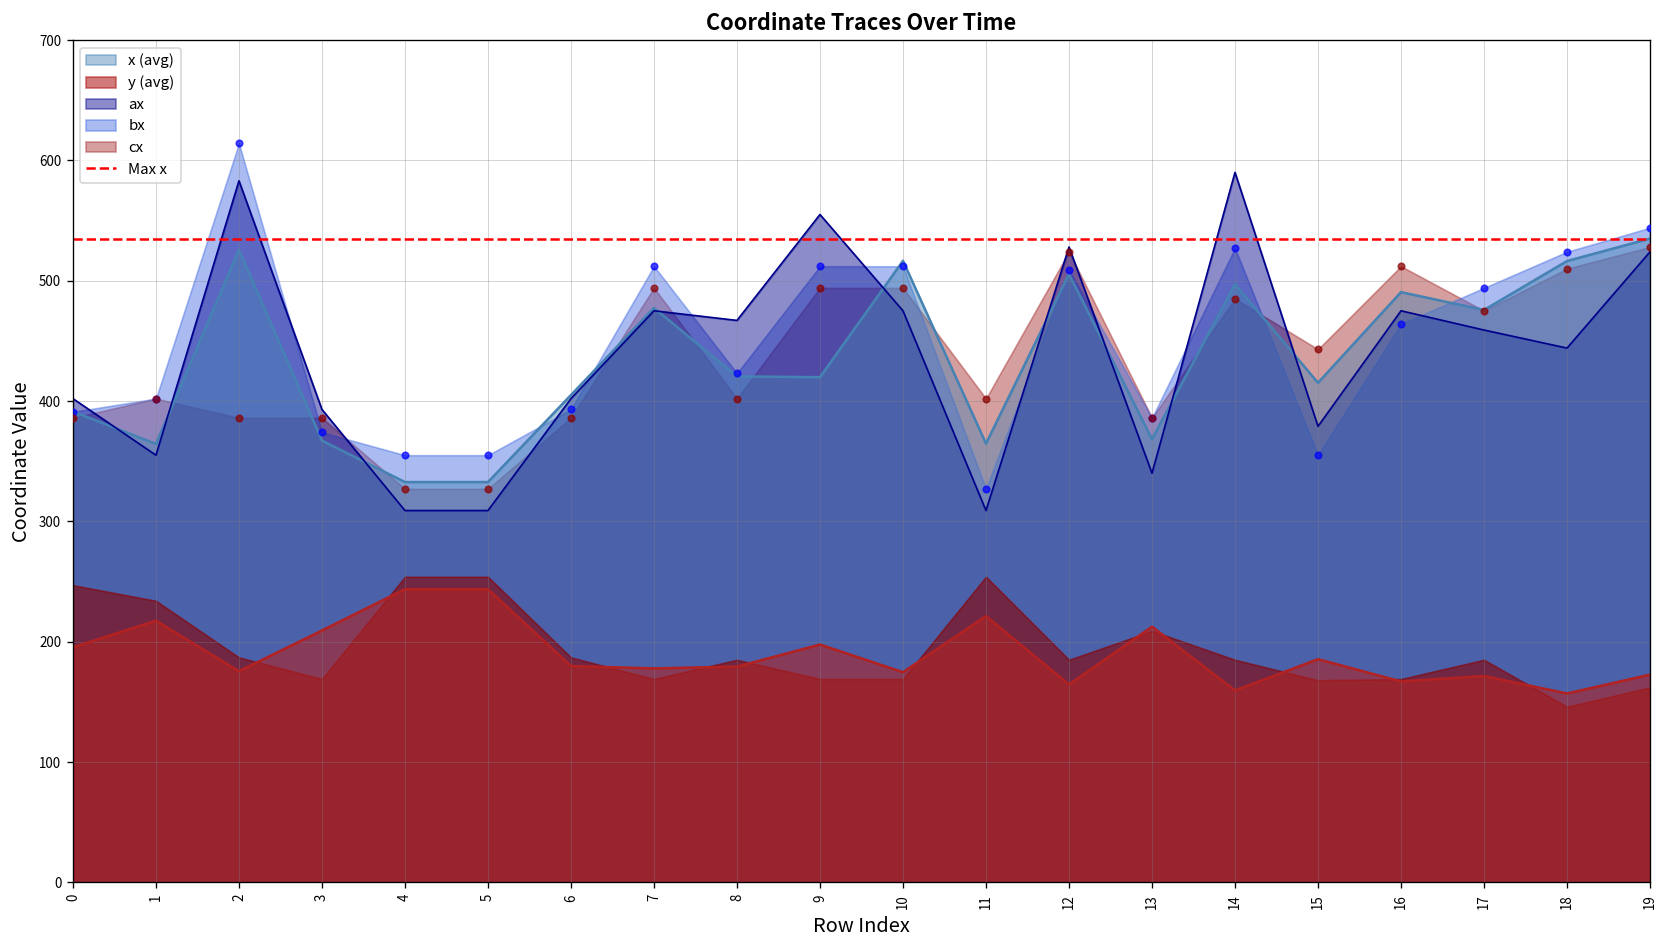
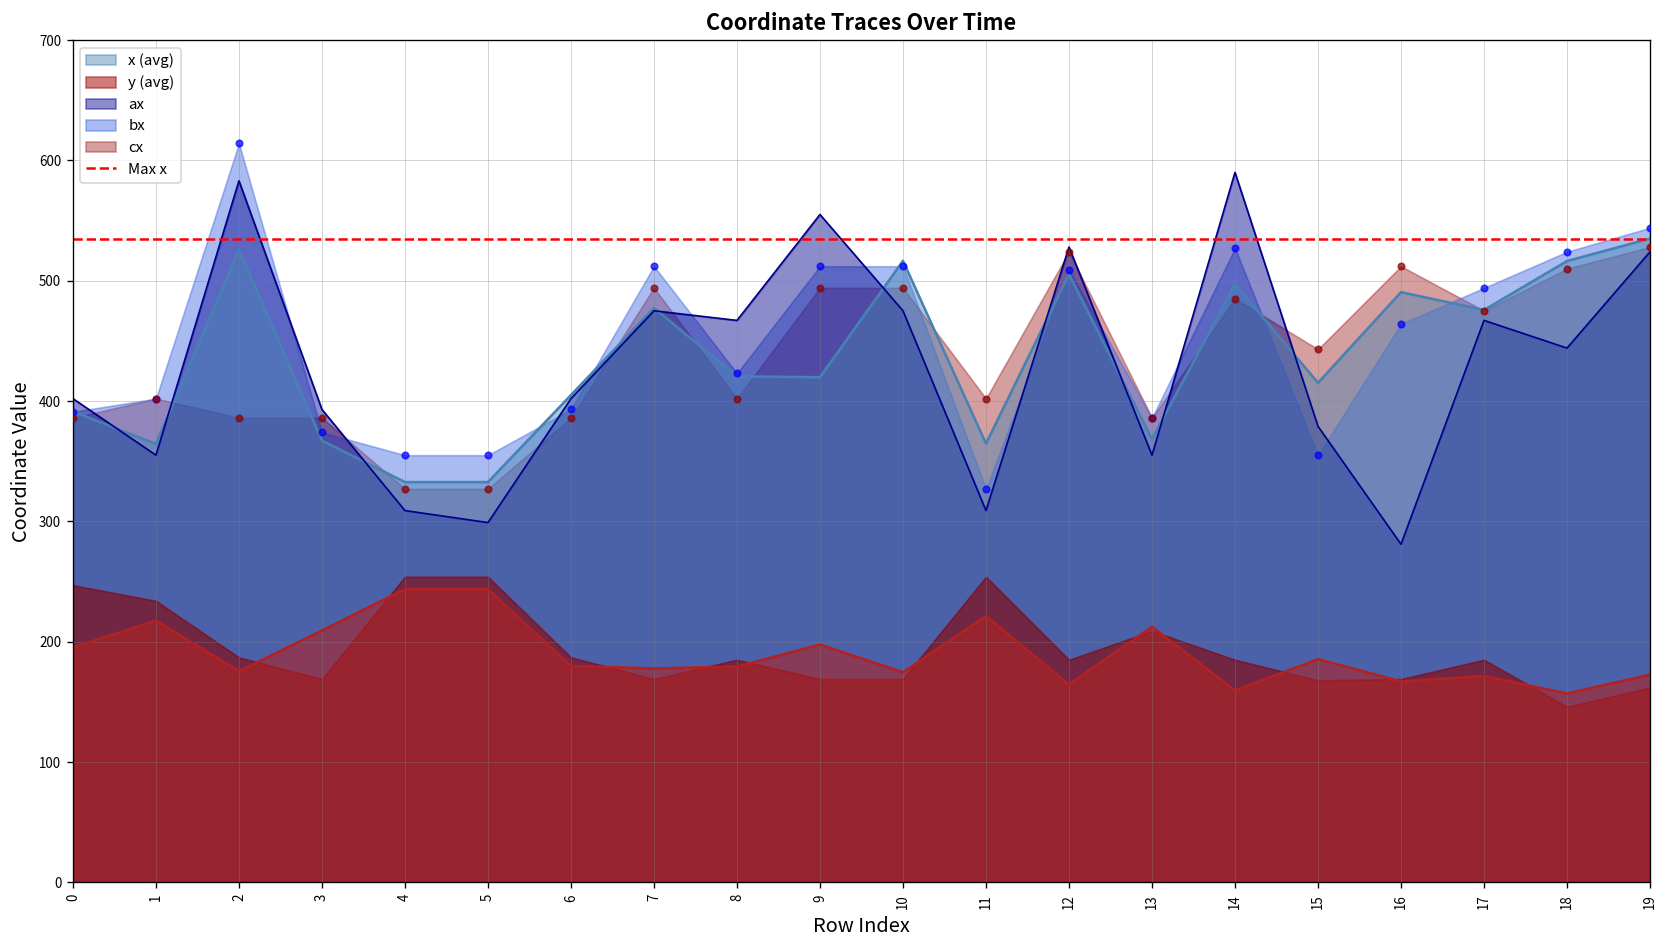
ax, 5: 309 -> 299
ax, 13: 340 -> 355
ax, 16: 475 -> 281
ax, 17: 459 -> 467
